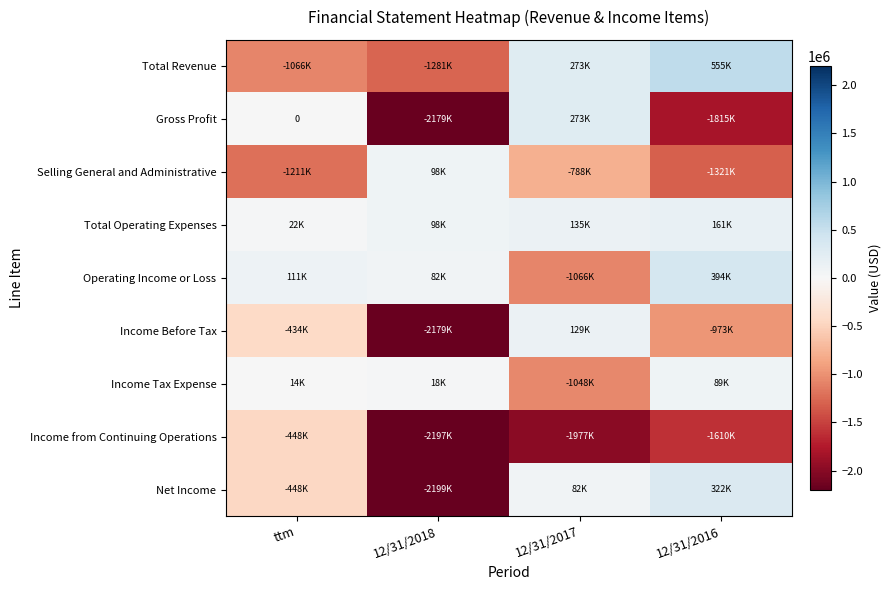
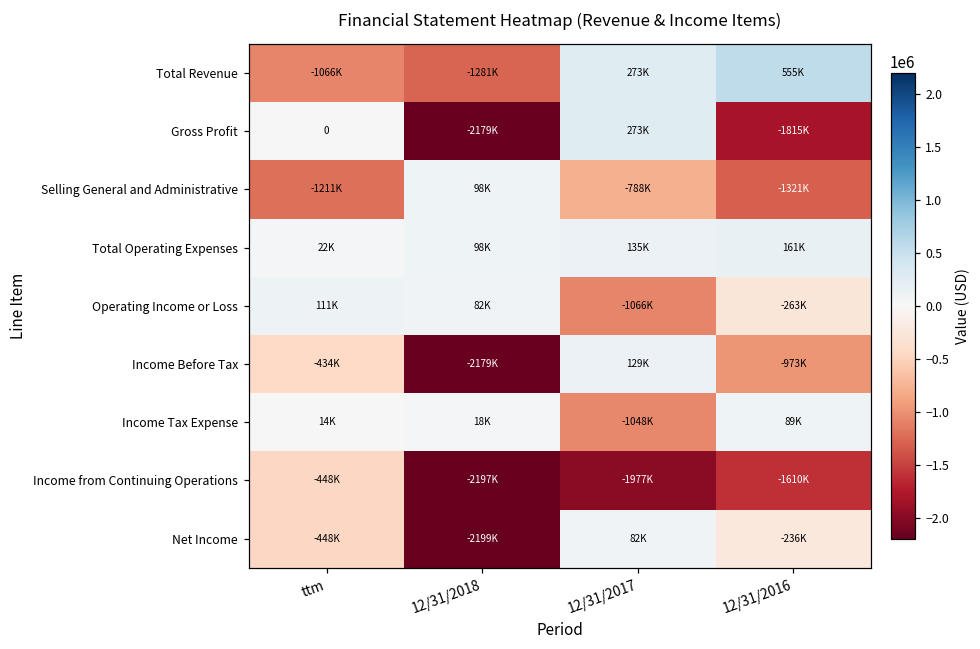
Operating Income or Loss, 12/31/2016: 394K -> -263K
Net Income, 12/31/2016: 322K -> -236K
